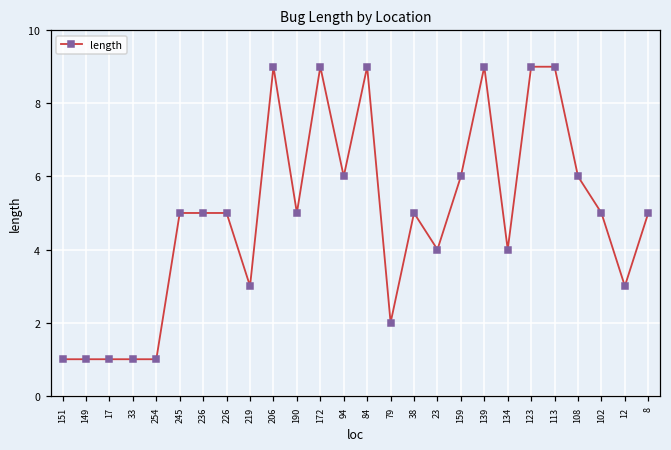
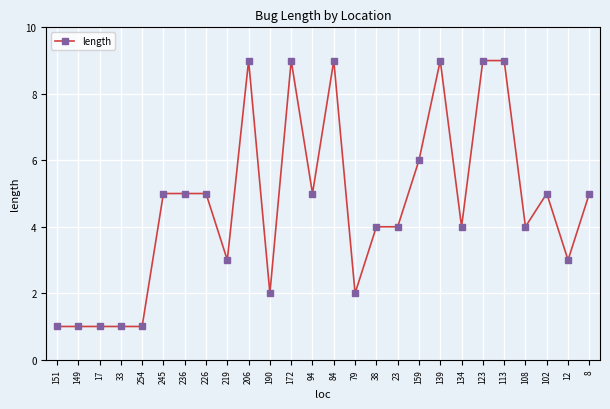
190: 5 -> 2
94: 6 -> 5
38: 5 -> 4
108: 6 -> 4
